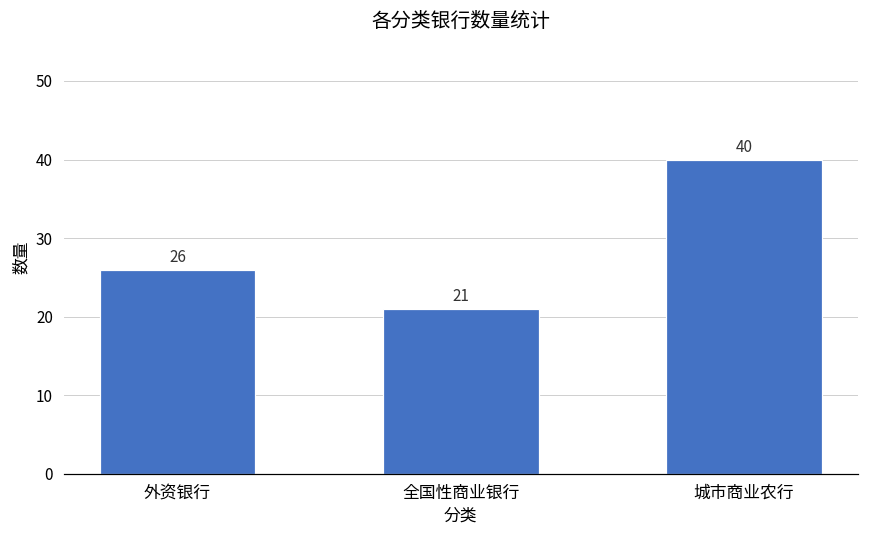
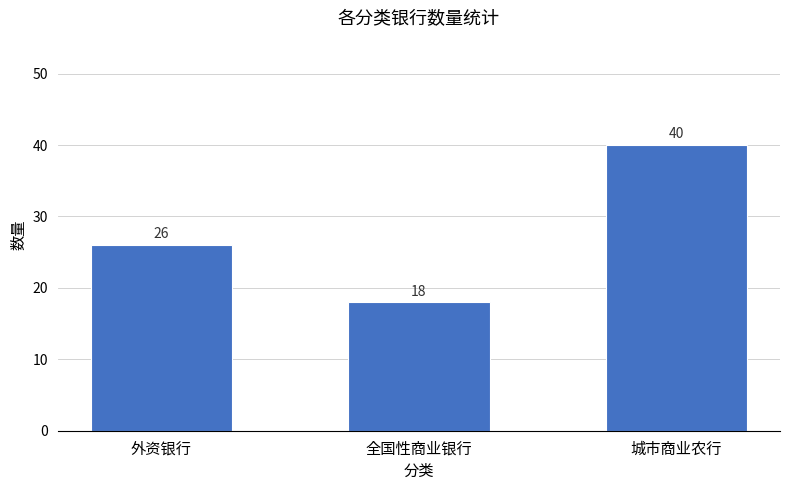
全国性商业银行: 21 -> 18
